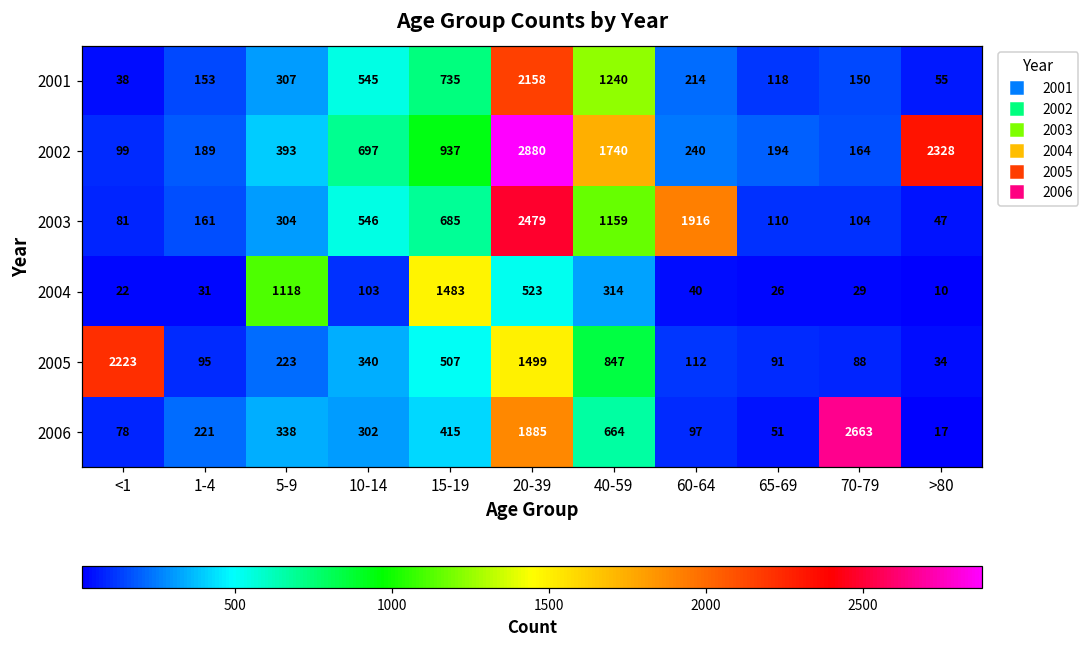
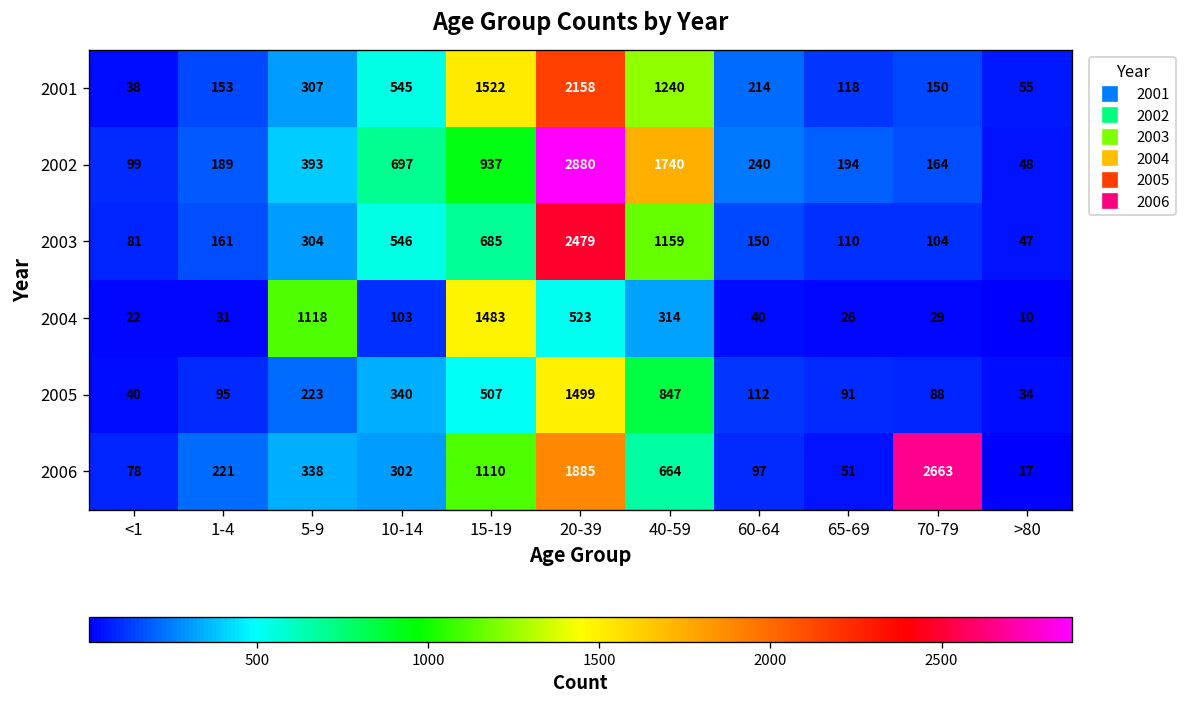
2001, 15-19: 735 -> 1522
2002, >80: 2328 -> 48
2003, 60-64: 1916 -> 150
2005, <1: 2223 -> 40
2006, 15-19: 415 -> 1110
